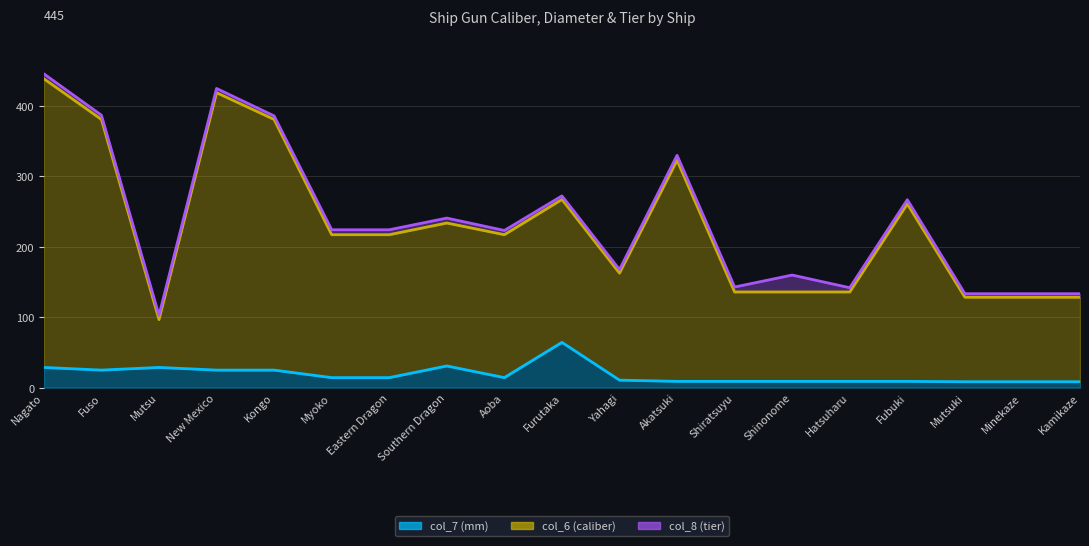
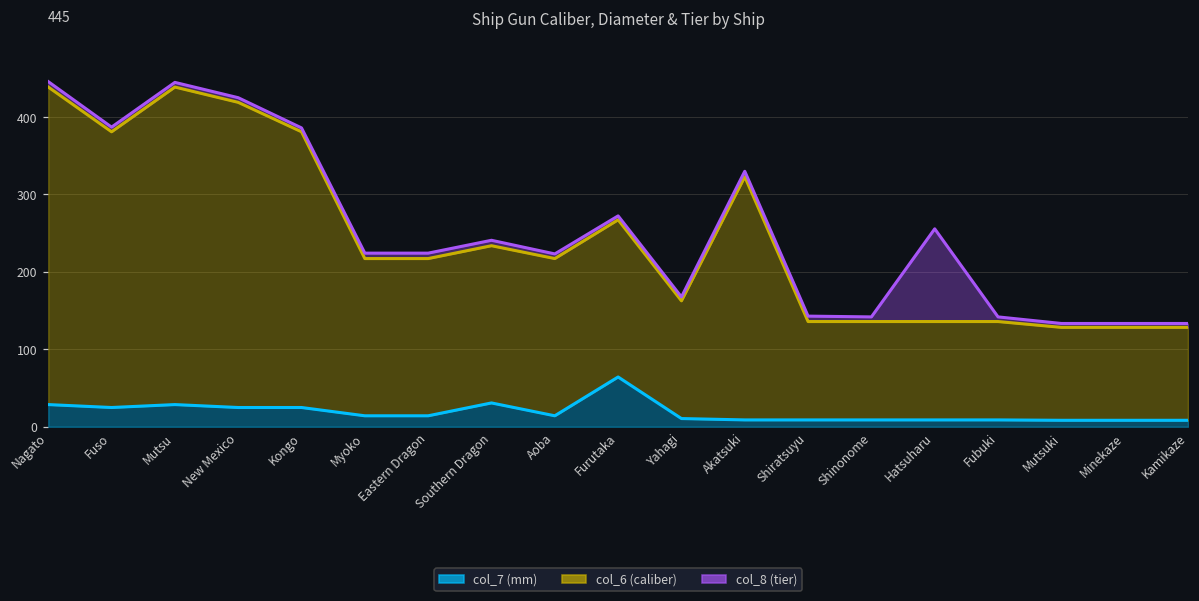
col_6 (caliber), Mutsu: 70 -> 410
col_8 (tier), Shinonome: 20 -> 10
col_8 (tier), Hatsuharu: 10 -> 120
col_6 (caliber), Fubuki: 250 -> 130
